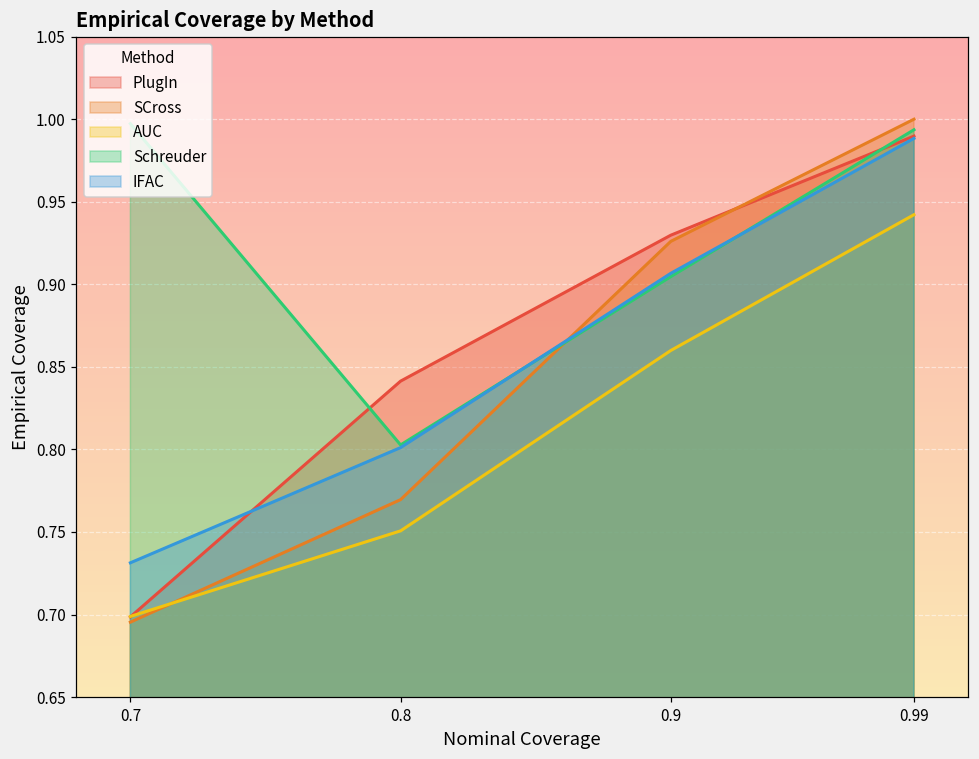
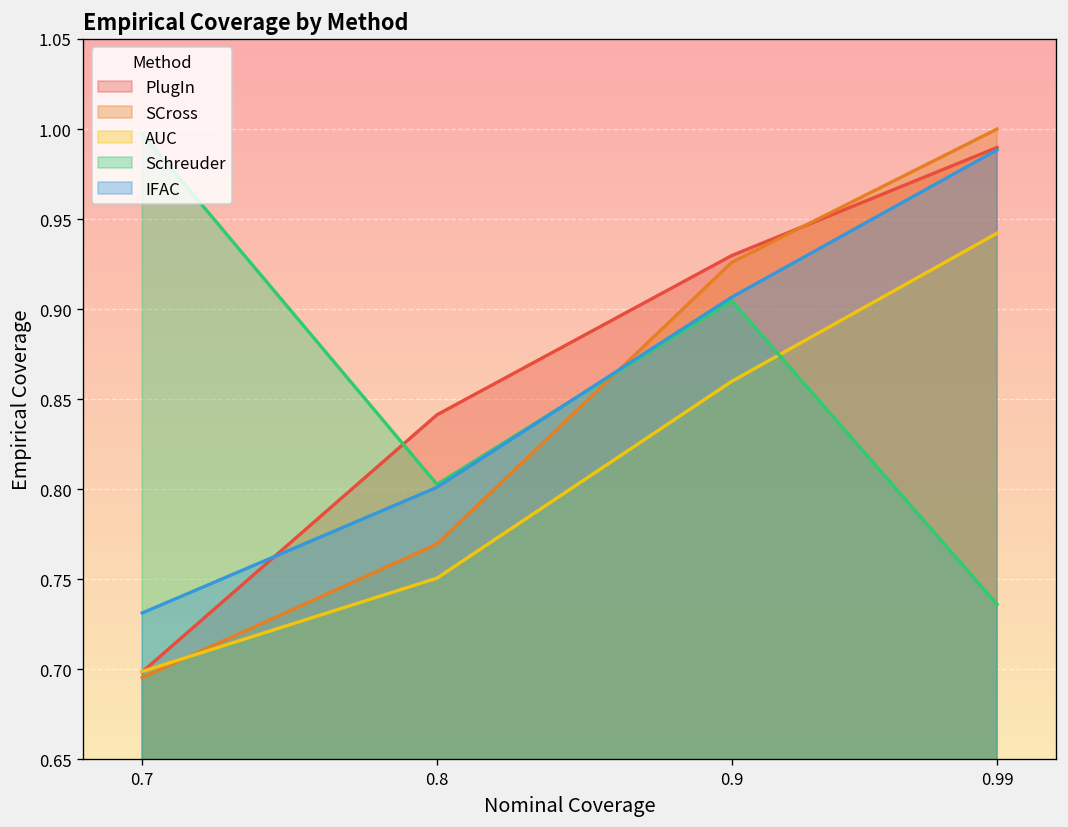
Schreuder, 0.99: 0.994 -> 0.736
